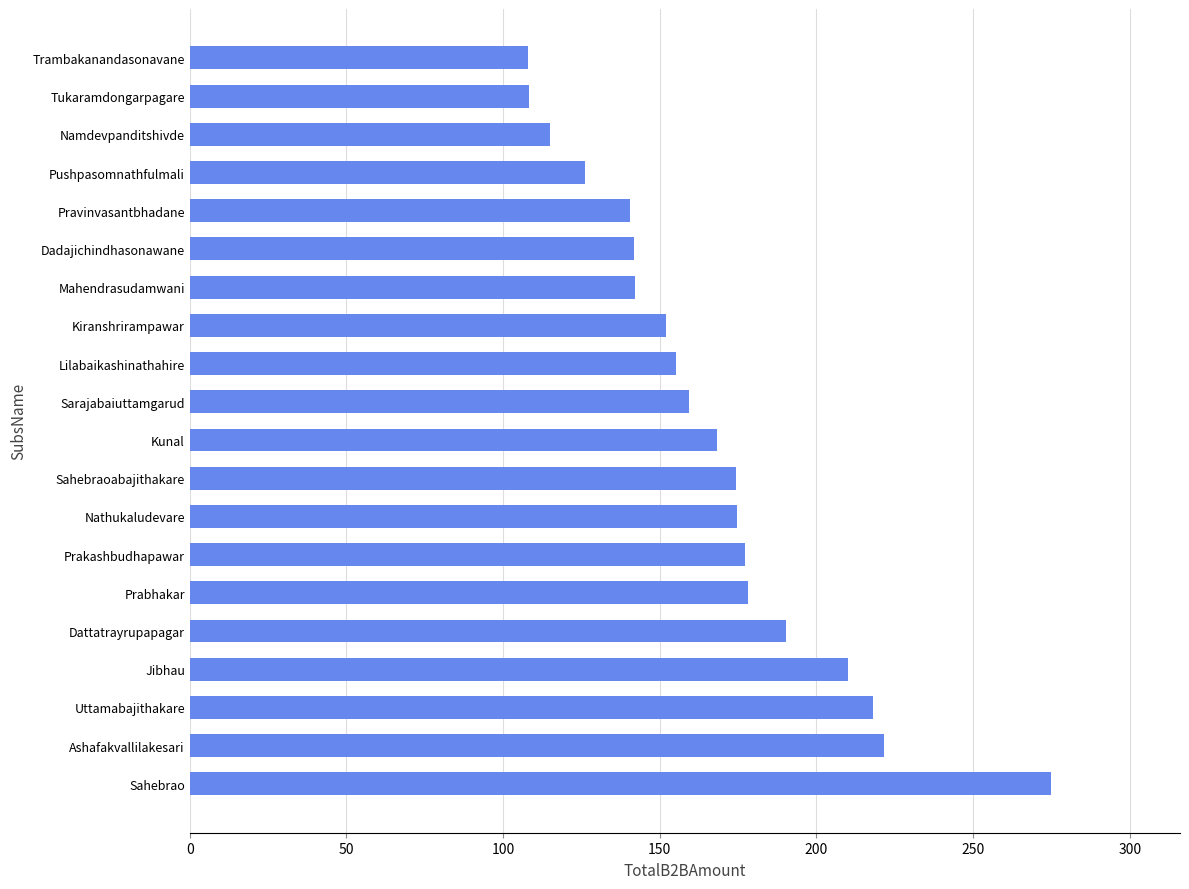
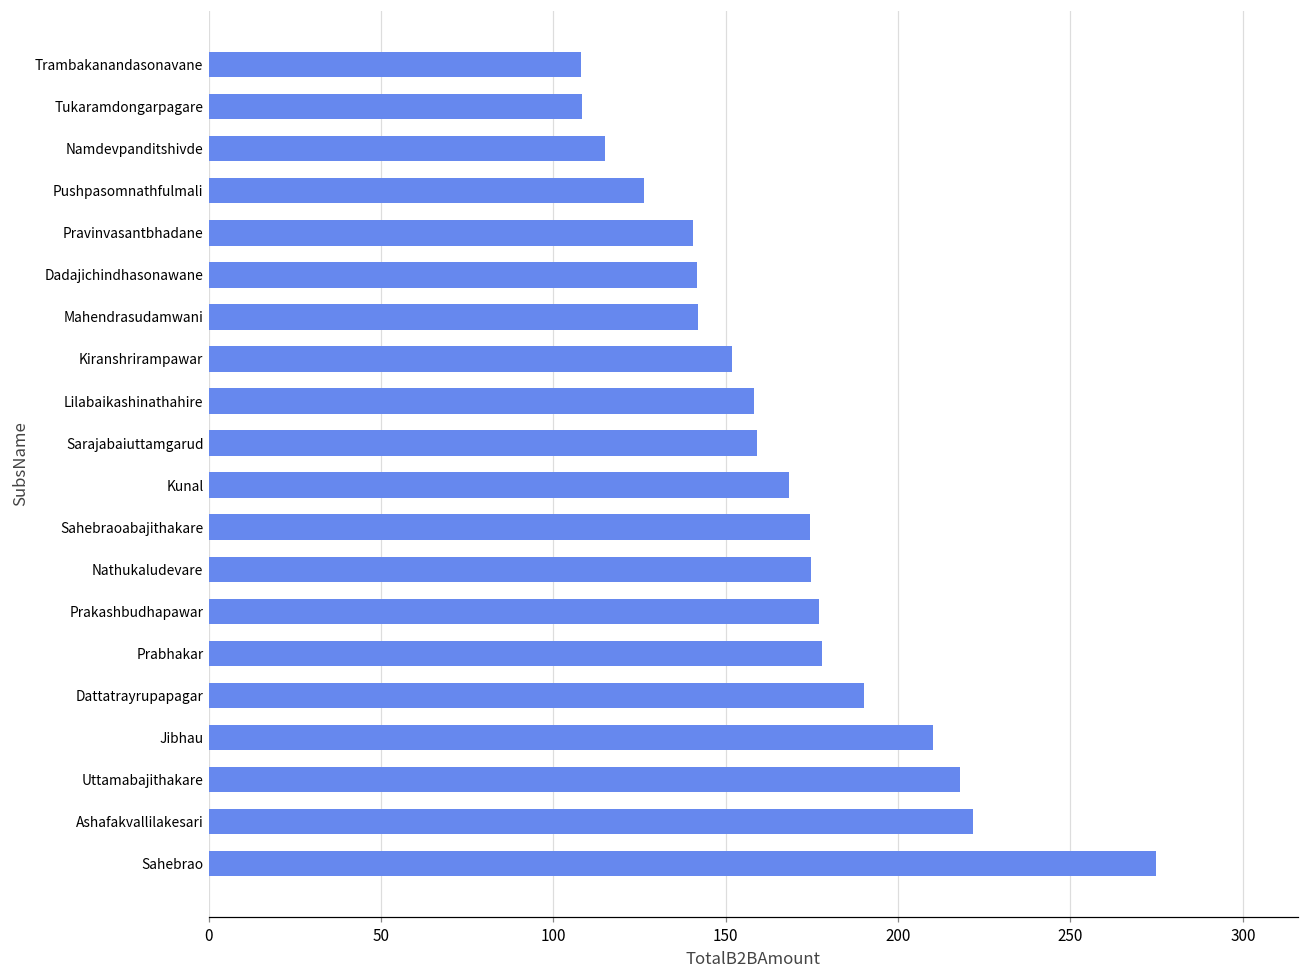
Lilabaikashinathahire: 155 -> 158
